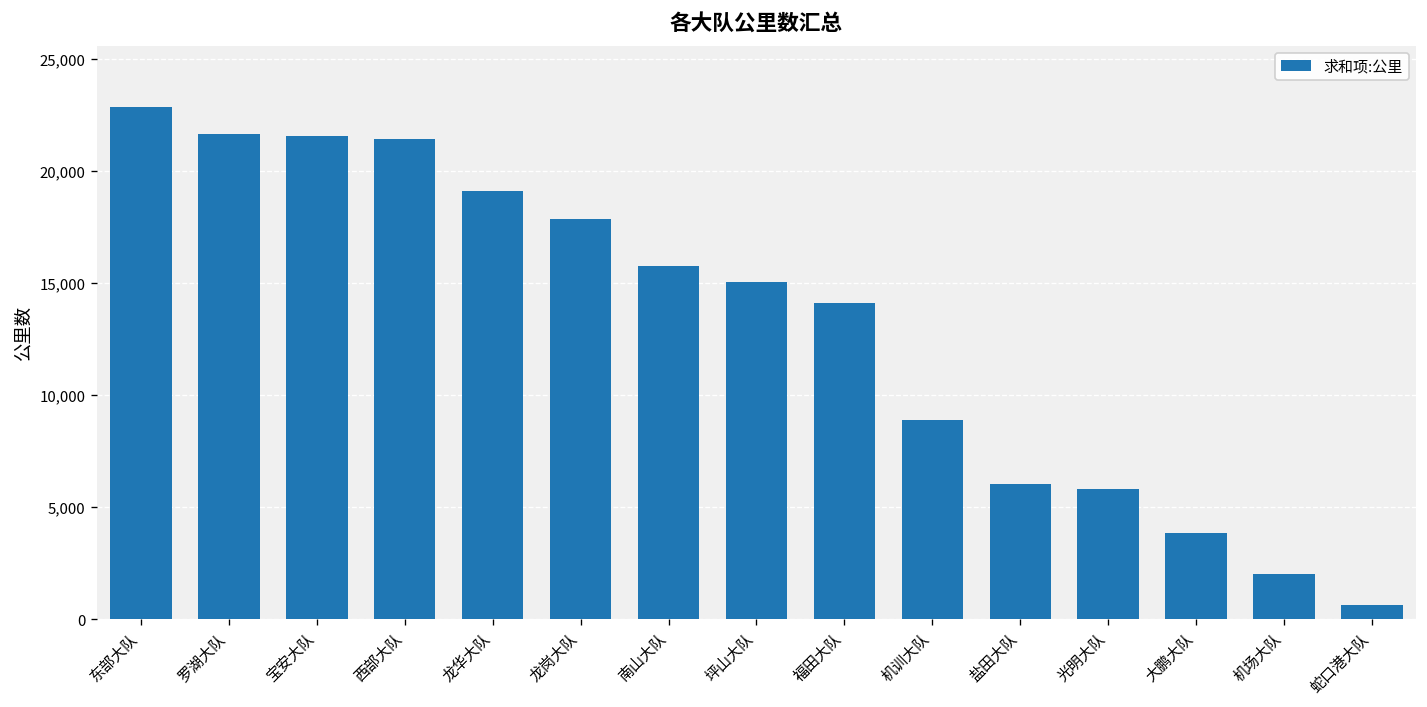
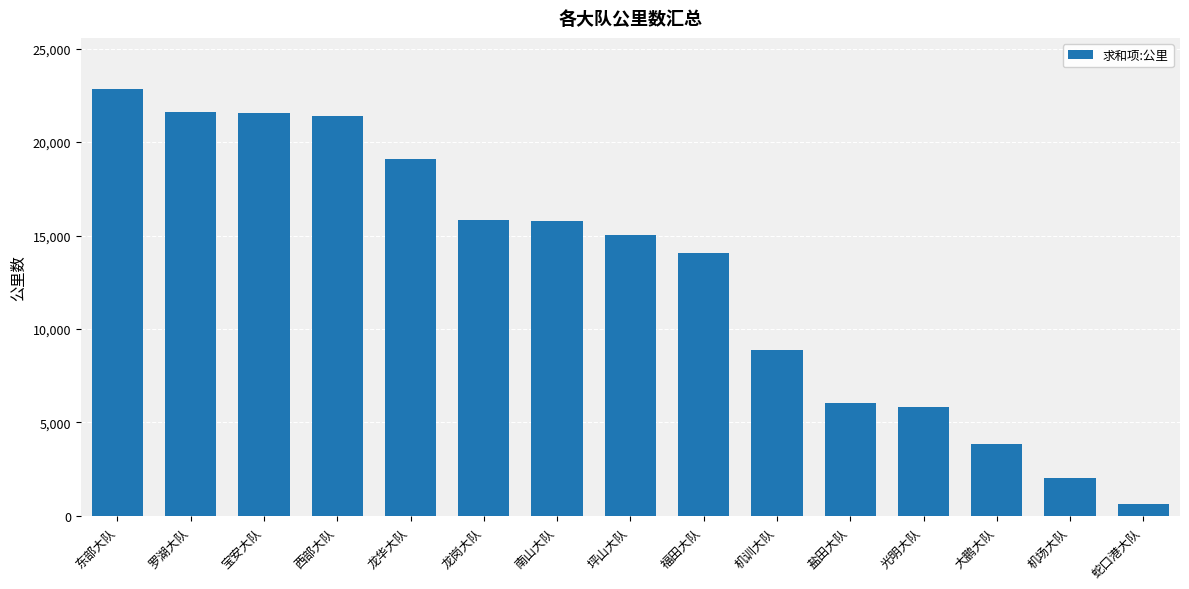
龙岗大队: 17,800 -> 15,800
